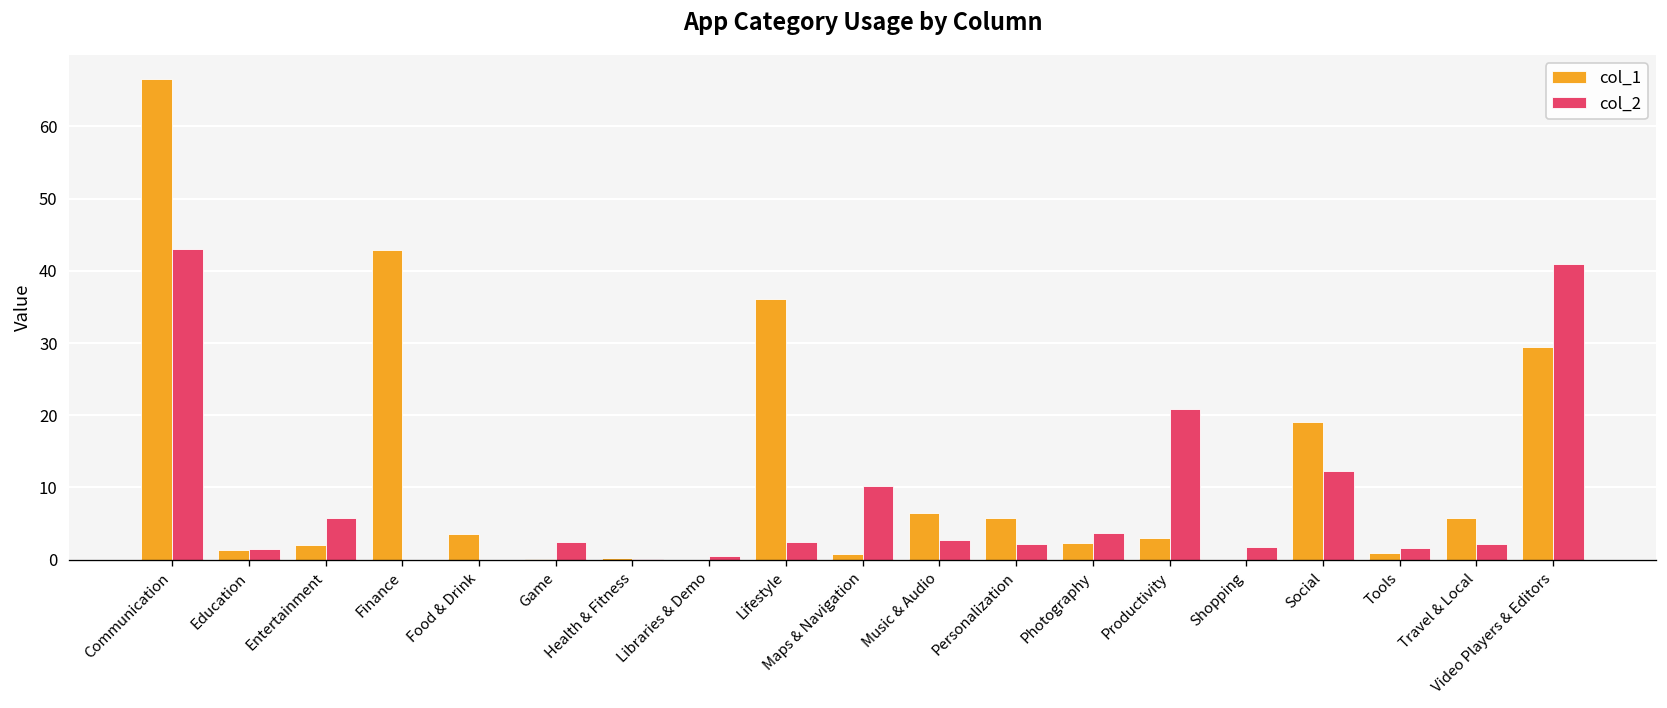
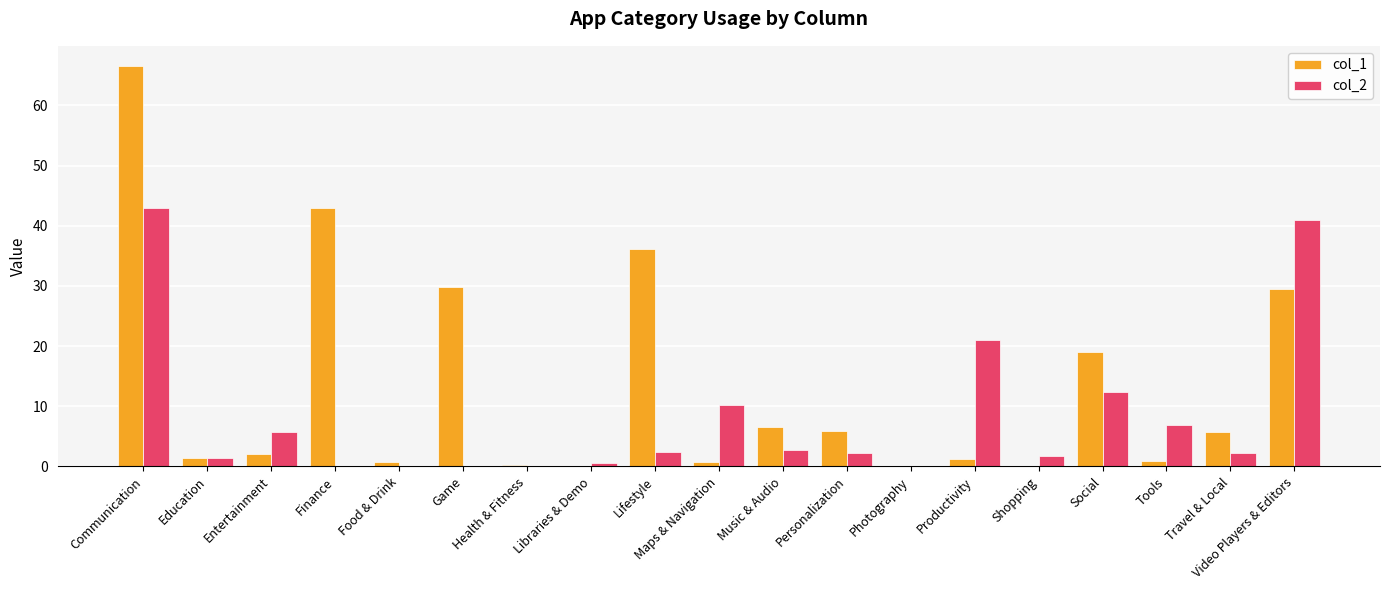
col_1, Food & Drink: 4 -> 1
col_1, Game: 0 -> 30
col_2, Game: 2 -> 0
col_1, Photography: 2 -> 0
col_2, Photography: 4 -> 0
col_1, Productivity: 3 -> 1
col_2, Tools: 2 -> 7
